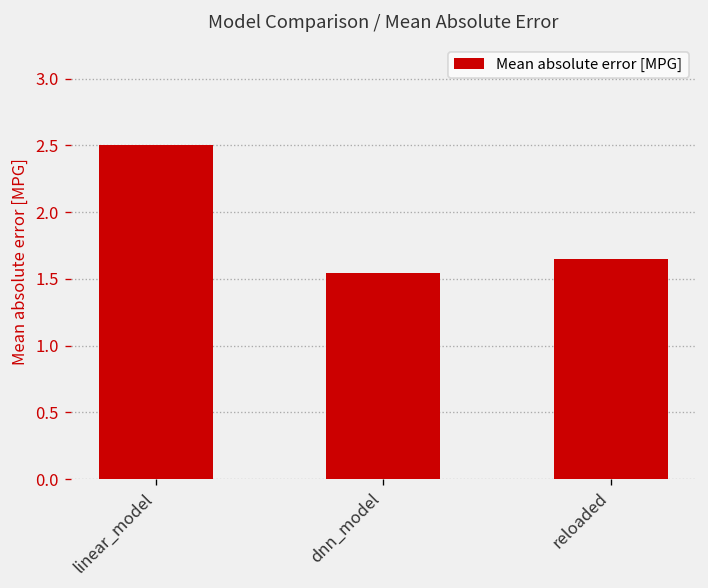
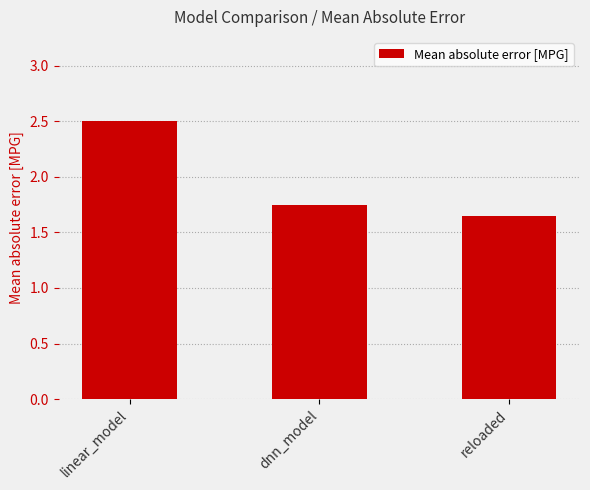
dnn_model: 1.54 -> 1.74
